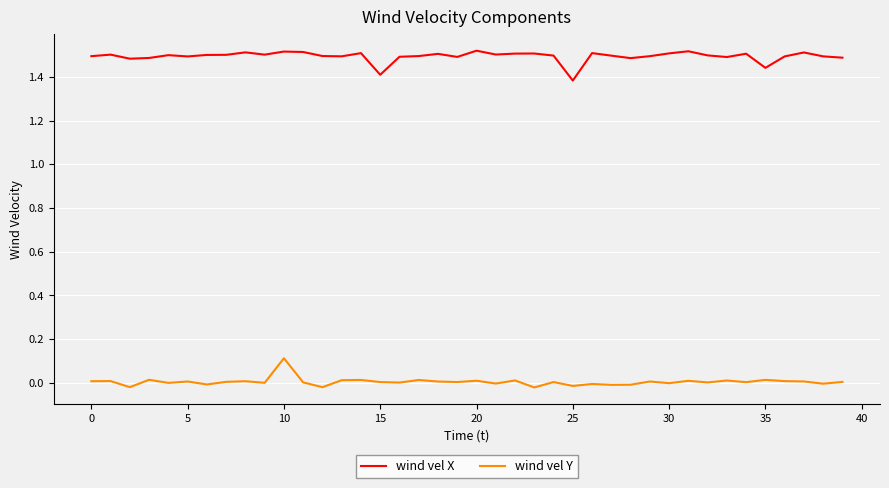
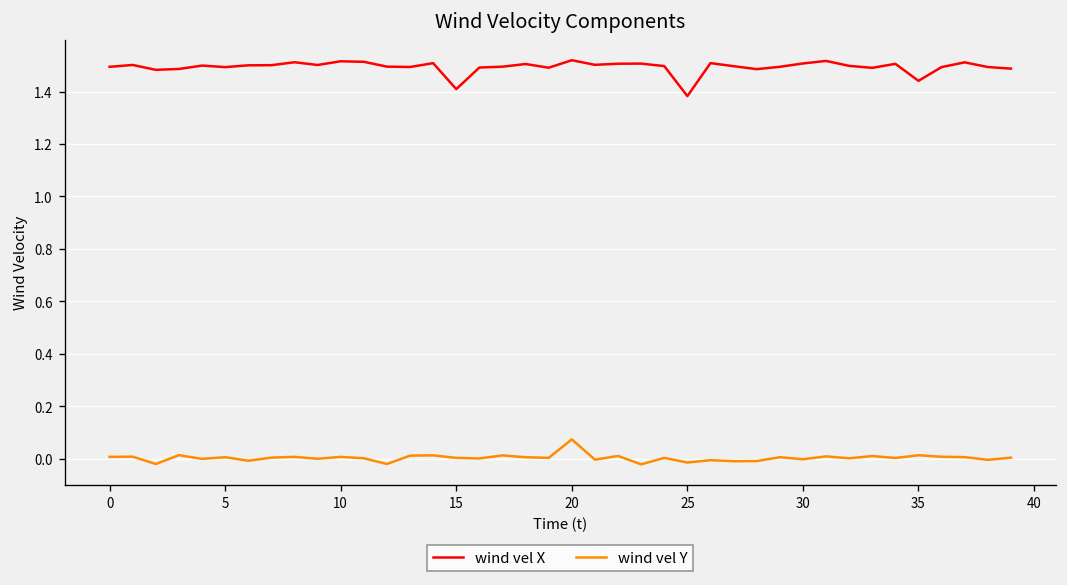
wind vel Y, 10: 0.11 -> 0.01
wind vel Y, 20: 0.01 -> 0.07
